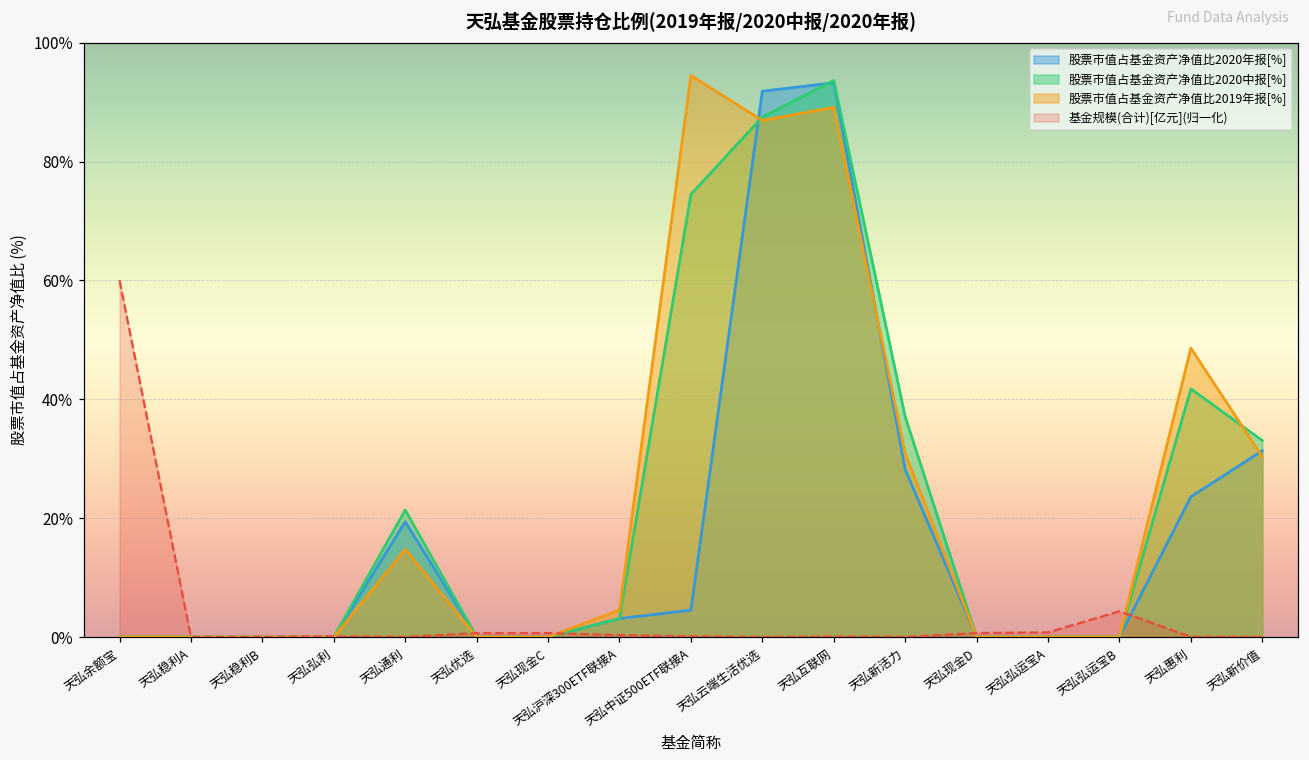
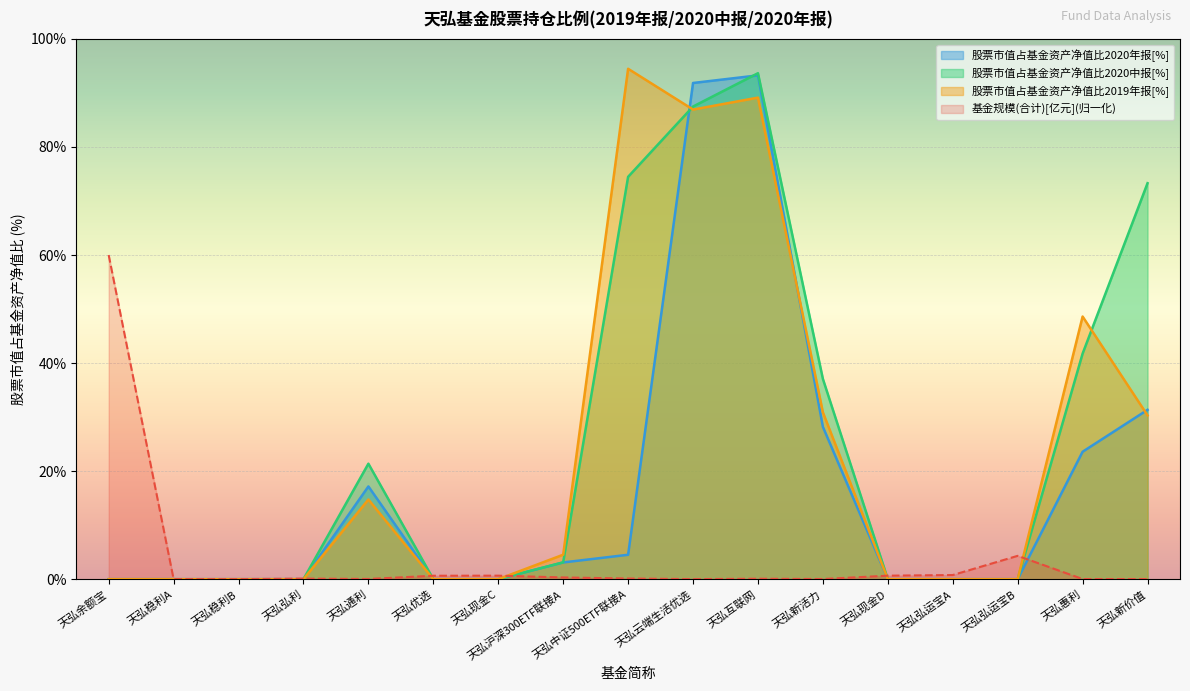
股票市值占基金资产净值比2020年报[%], 天弘通利: 19% -> 17%
股票市值占基金资产净值比2020中报[%], 天弘新价值: 33% -> 73%
